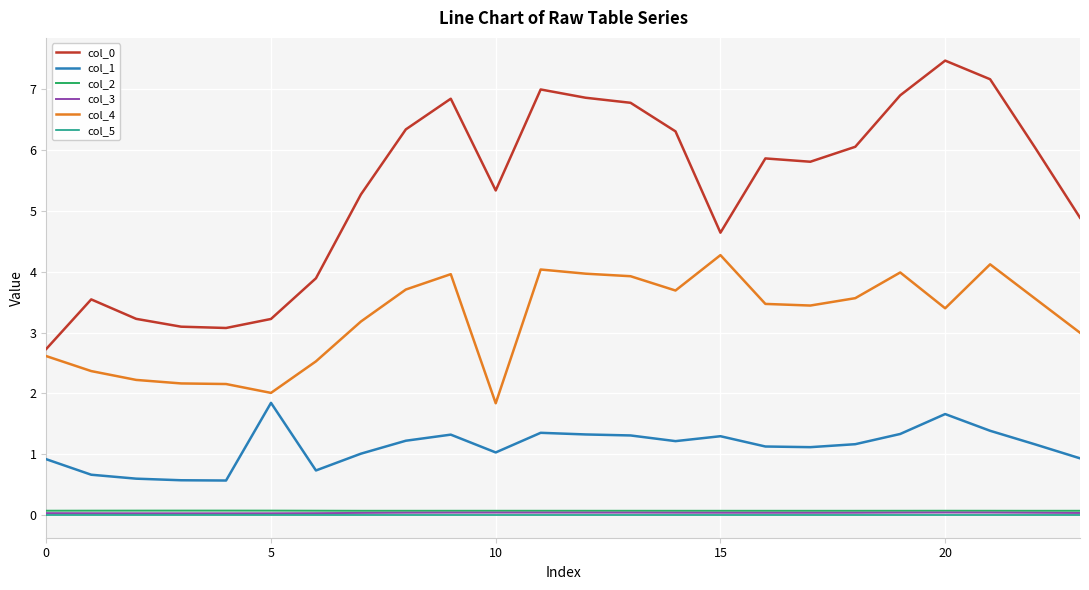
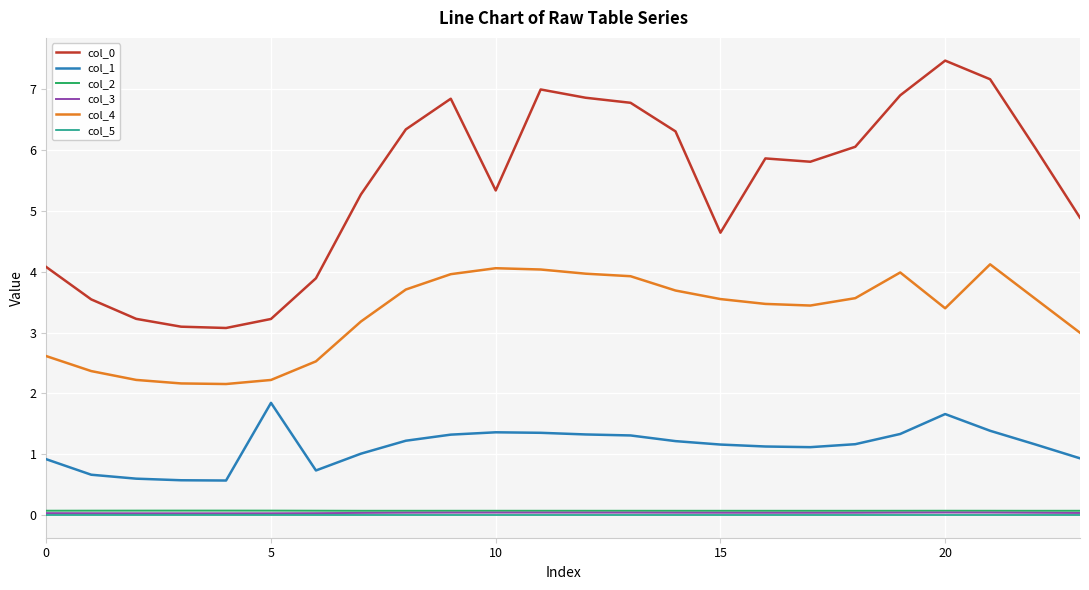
col_0, 0: 2.7 -> 4.1
col_4, 5: 2.0 -> 2.2
col_1, 10: 1.0 -> 1.4
col_4, 10: 1.8 -> 4.1
col_1, 15: 1.3 -> 1.2
col_4, 15: 4.3 -> 3.6
